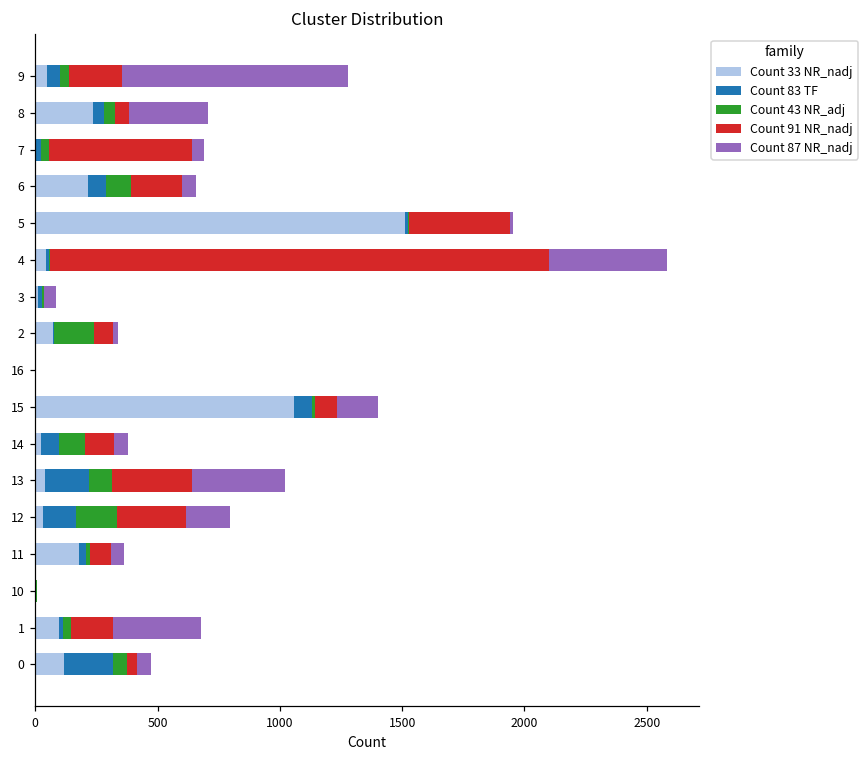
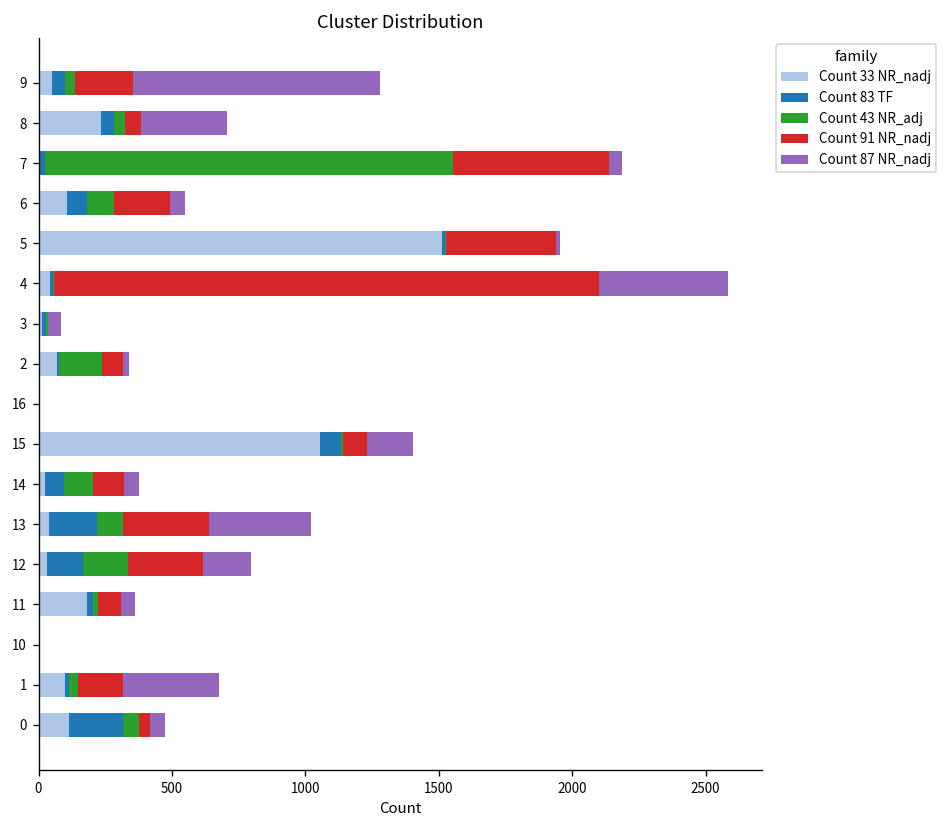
Count 43 NR_adj, 7: 30 -> 1530
Count 33 NR_nadj, 6: 210 -> 110
